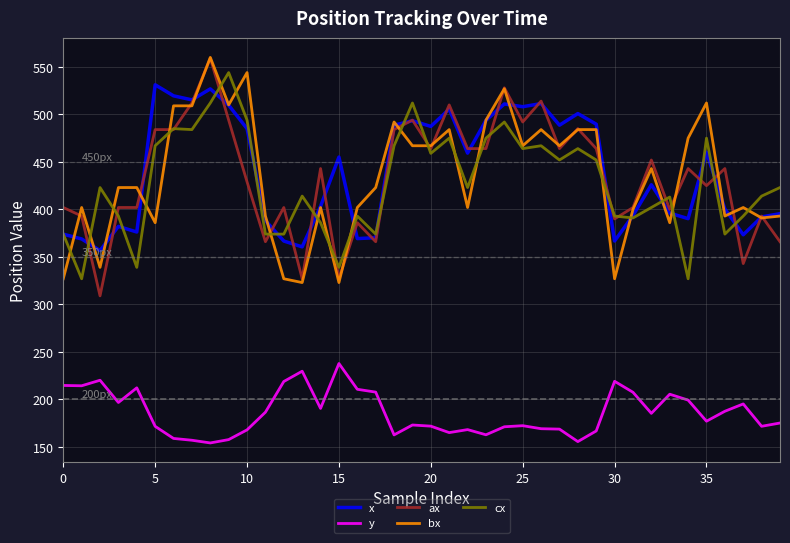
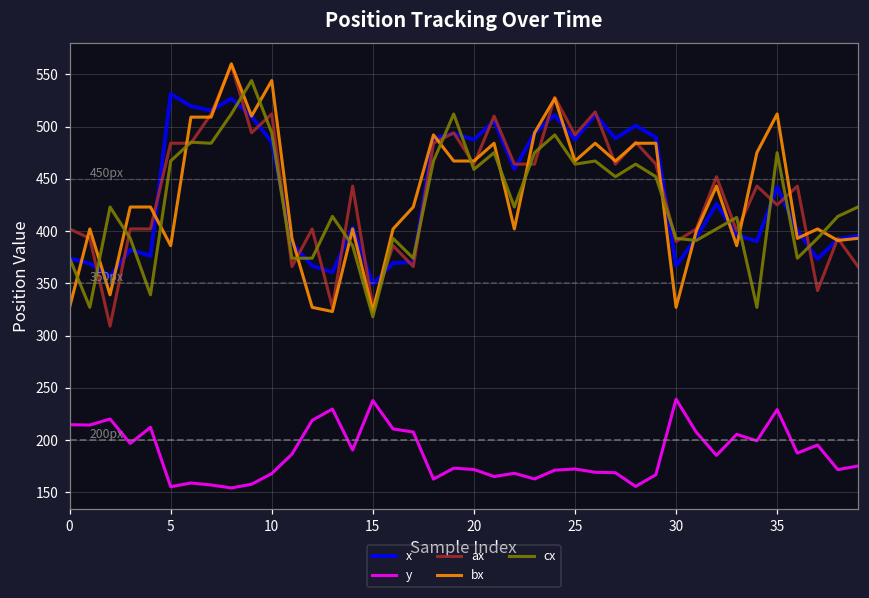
y, 5: 170 -> 160
ax, 10: 430 -> 510
x, 15: 460 -> 350
cx, 15: 340 -> 320
x, 25: 510 -> 490
y, 30: 220 -> 240
x, 35: 460 -> 440
y, 35: 180 -> 230
